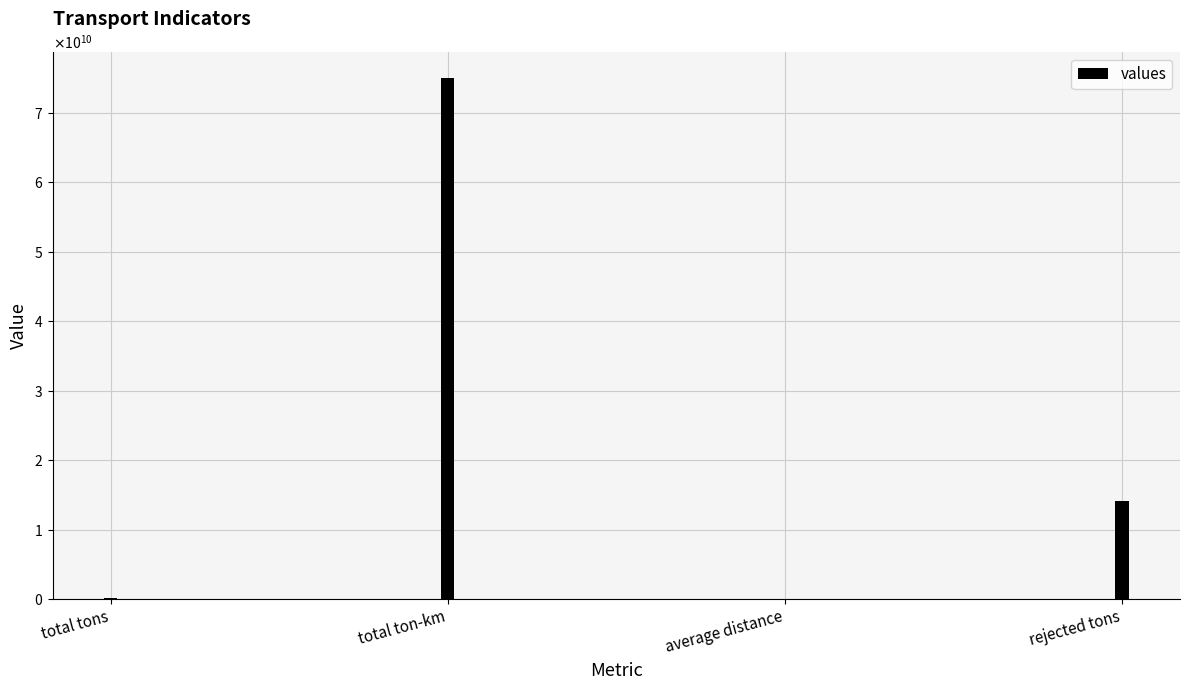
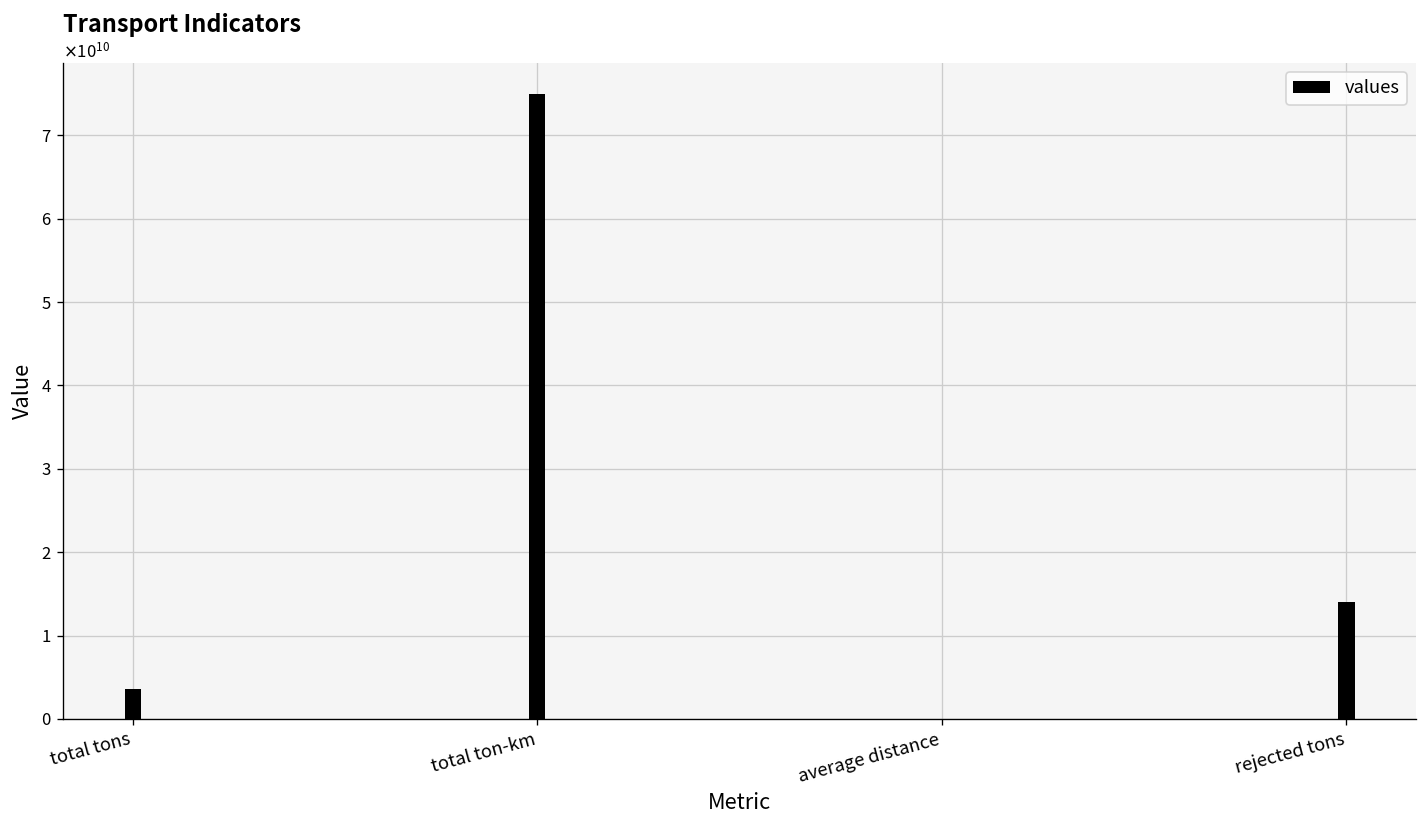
total tons: 0 -> 4000000000
